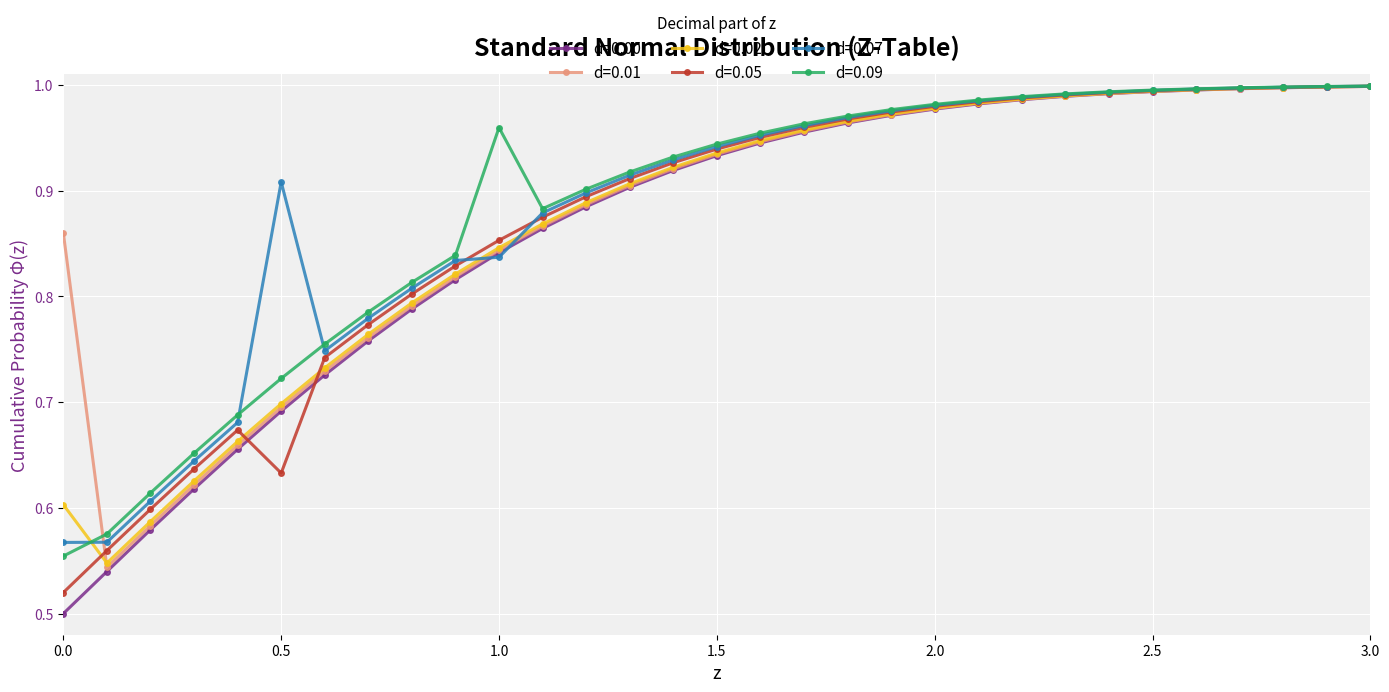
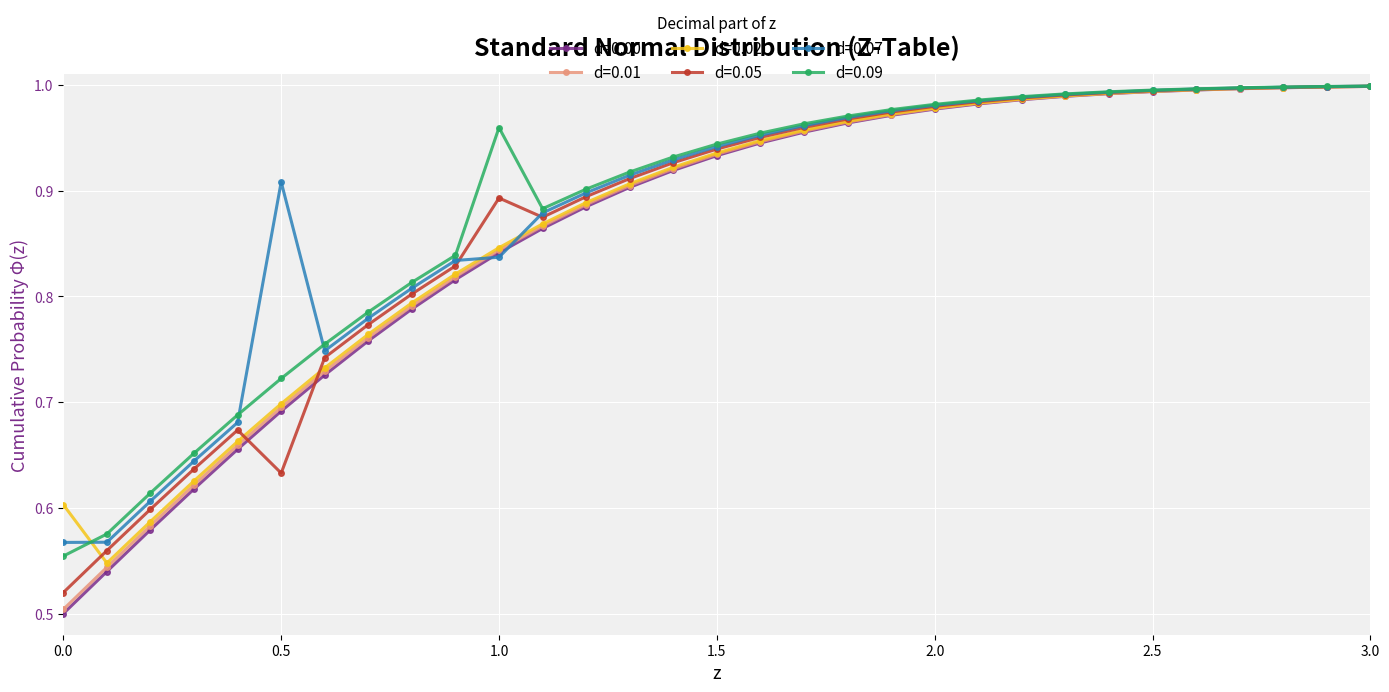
d=0.01, 0.0: 0.860 -> 0.504
d=0.05, 1.0: 0.853 -> 0.893
